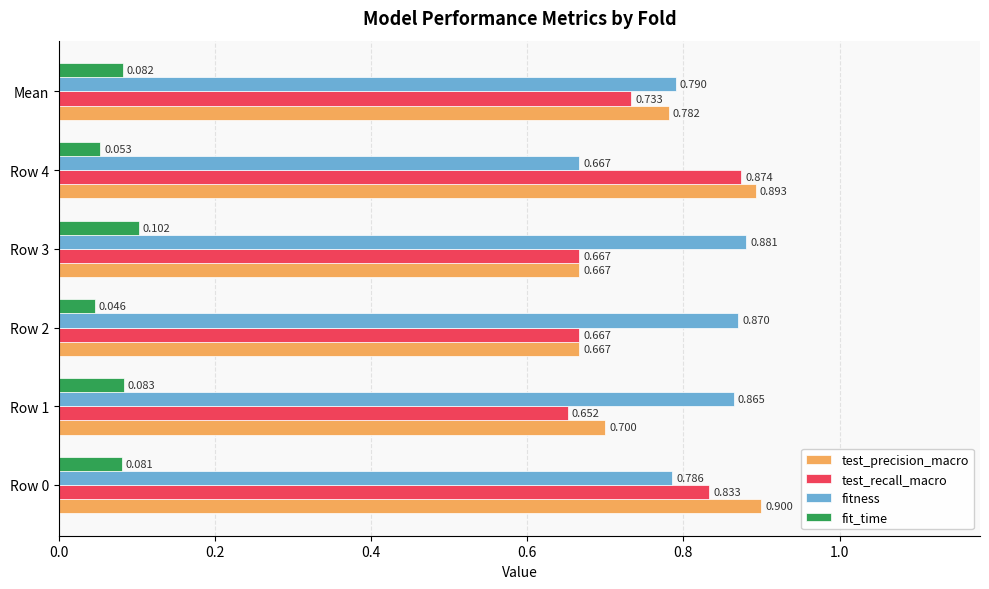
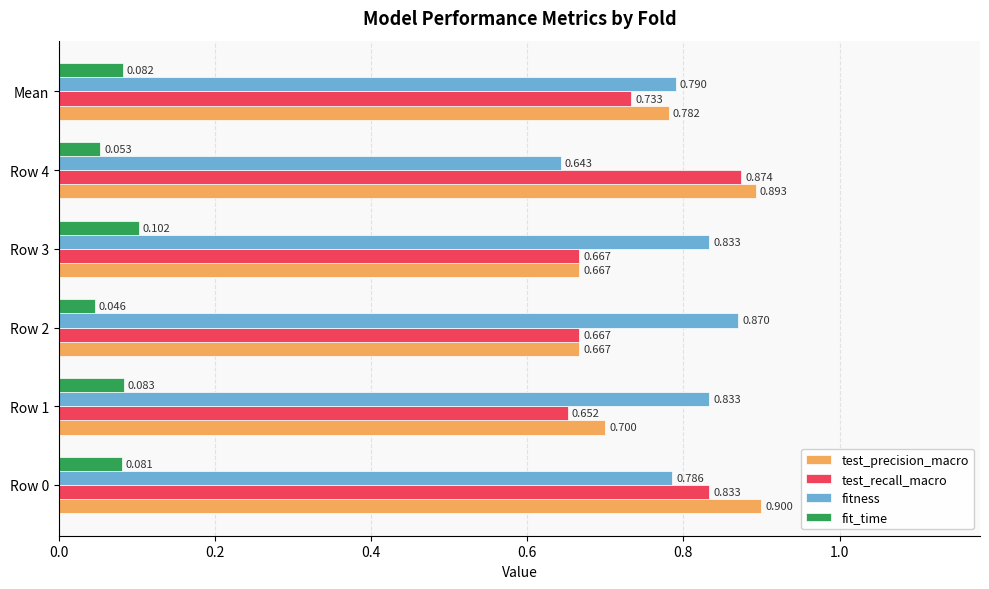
fitness, Row 4: 0.667 -> 0.643
fitness, Row 3: 0.881 -> 0.833
fitness, Row 1: 0.865 -> 0.833
